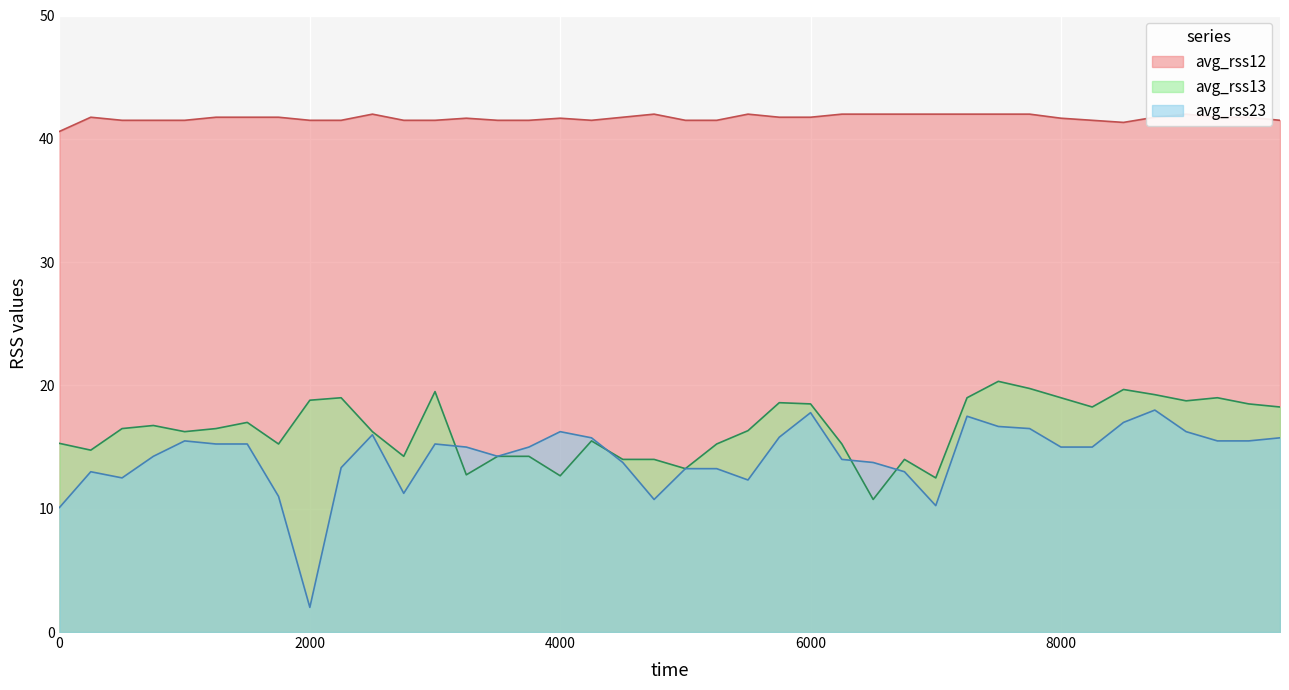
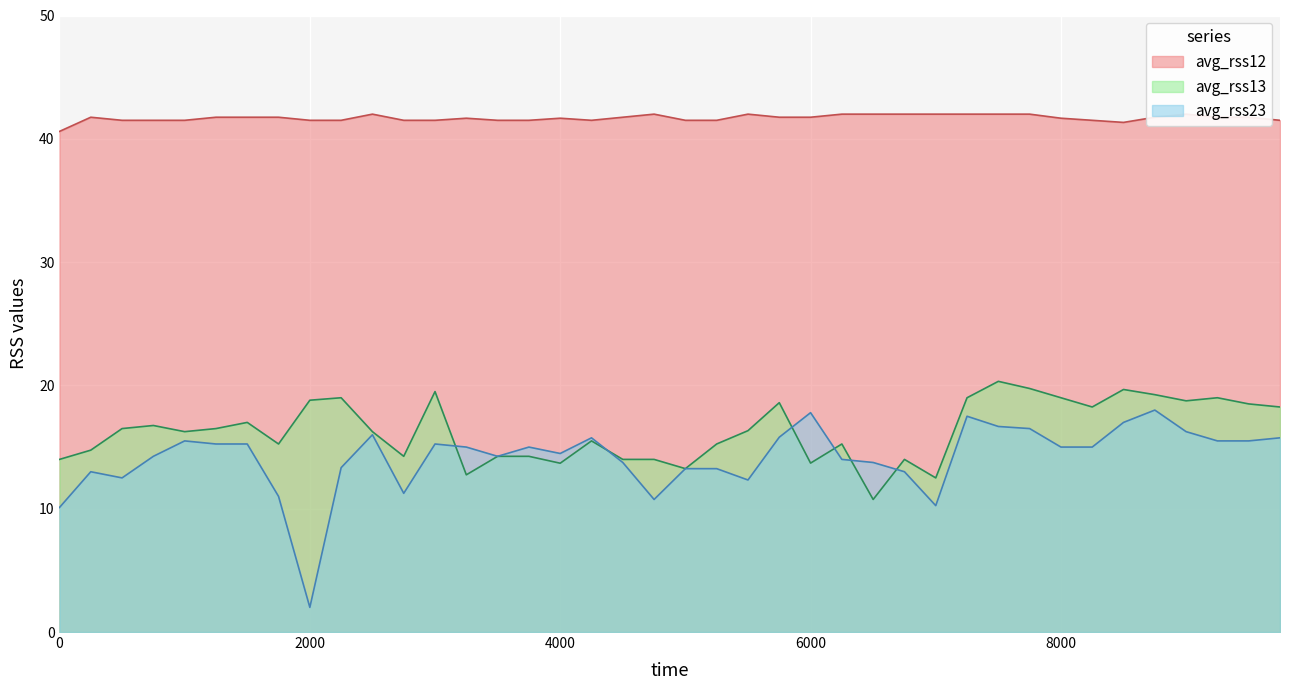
avg_rss13, 0: 15.3 -> 14.0
avg_rss13, 4000: 12.7 -> 13.7
avg_rss23, 4000: 16.3 -> 14.5
avg_rss13, 6000: 18.5 -> 13.7
